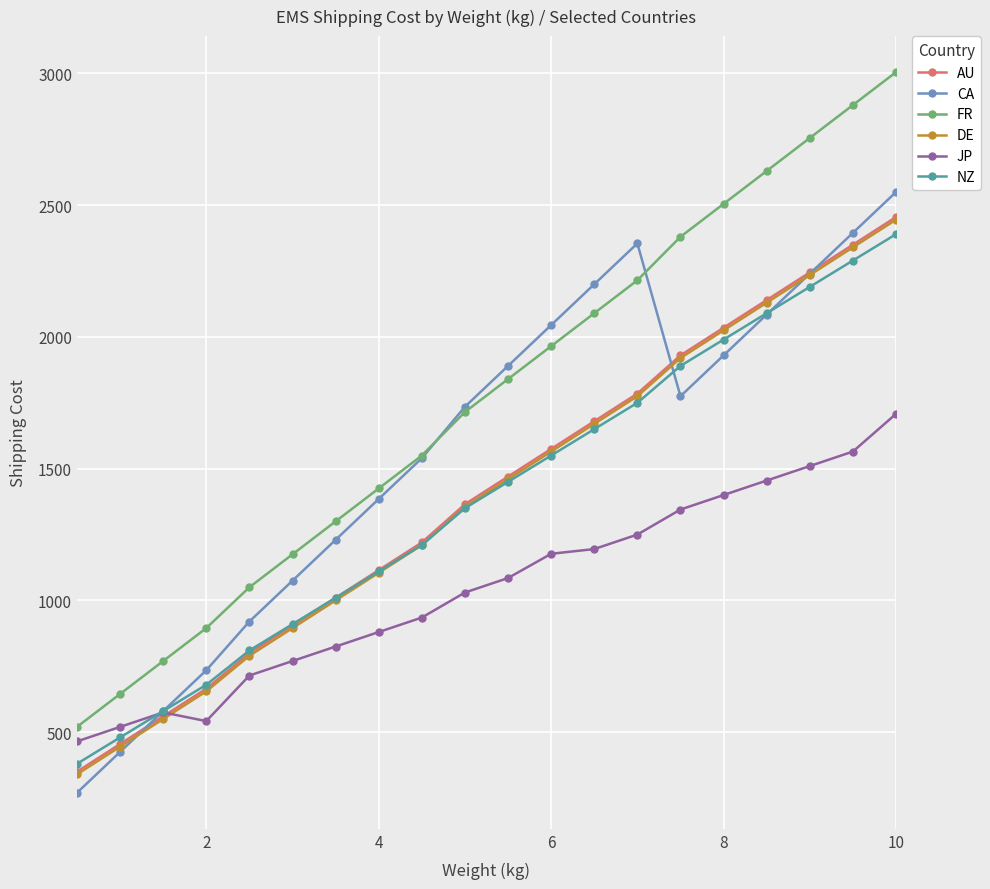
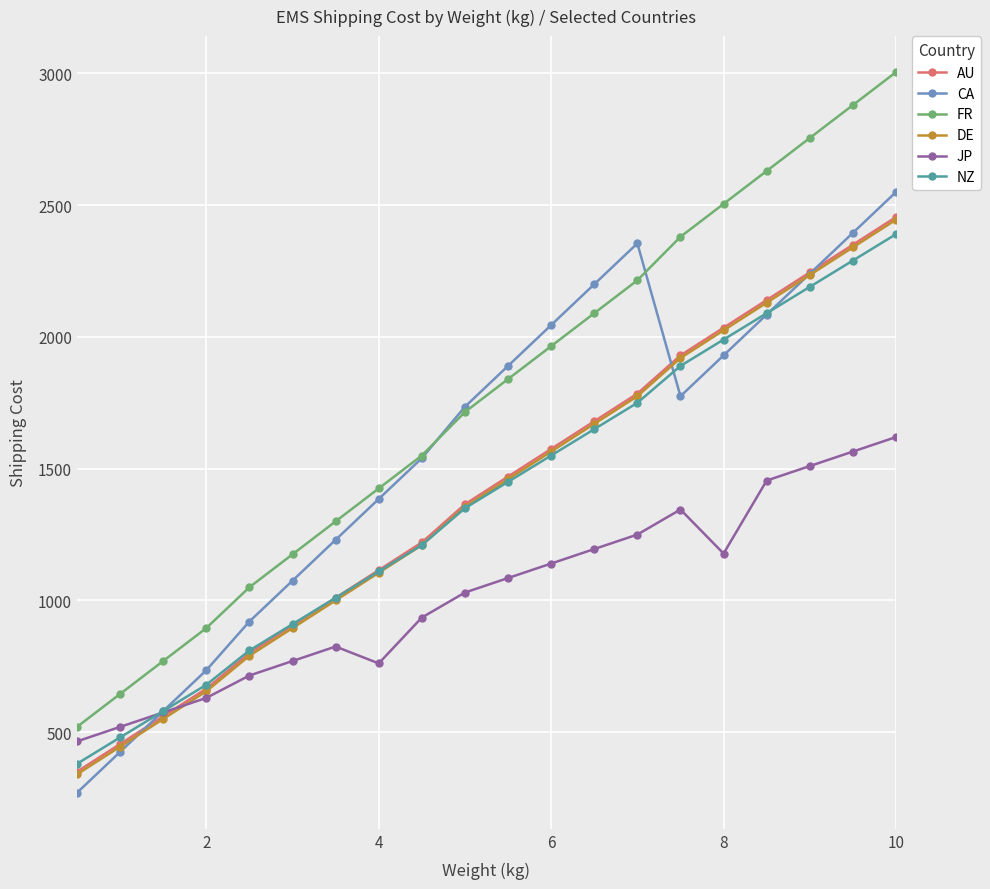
JP, 2: 540 -> 630
JP, 4: 880 -> 760
JP, 6: 1180 -> 1140
JP, 8: 1400 -> 1180
JP, 10: 1710 -> 1620
